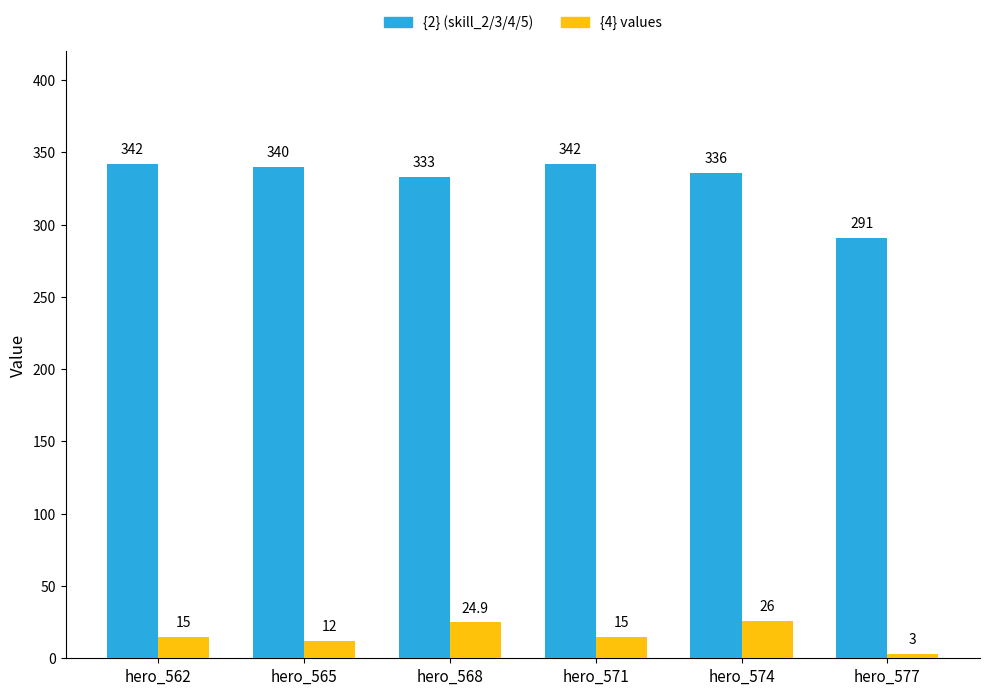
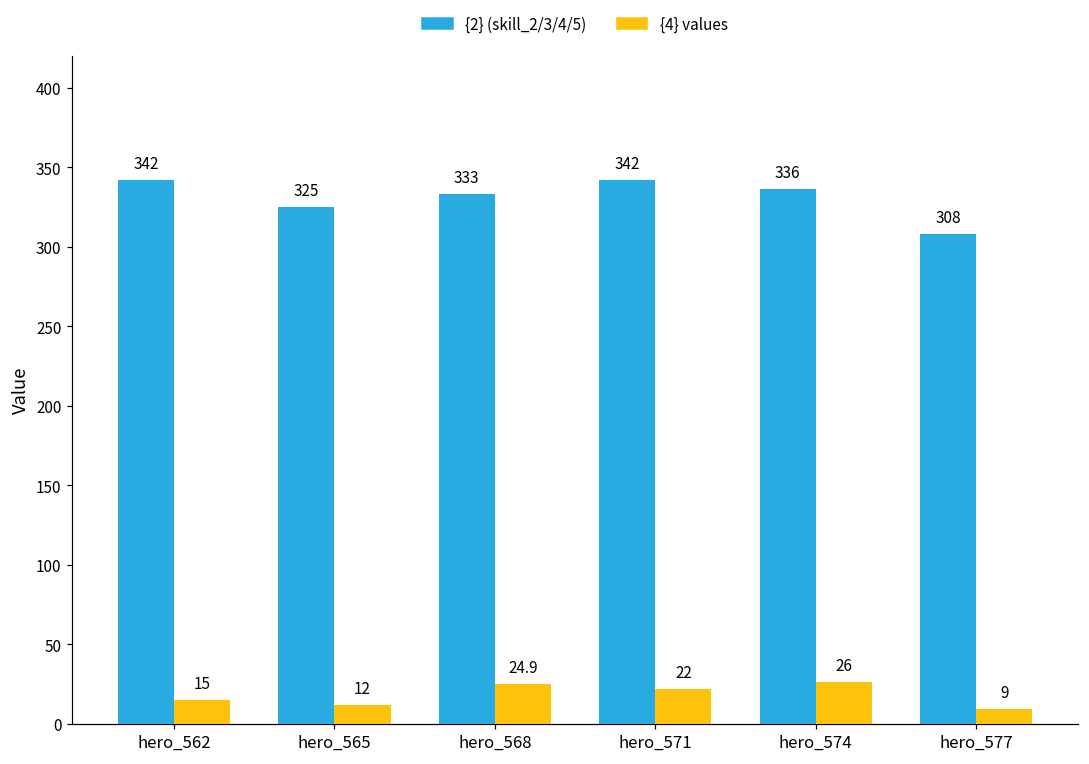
{2} (skill_2/3/4/5), hero_565: 340 -> 325
{4} values, hero_571: 15 -> 22
{2} (skill_2/3/4/5), hero_577: 291 -> 308
{4} values, hero_577: 3 -> 9
